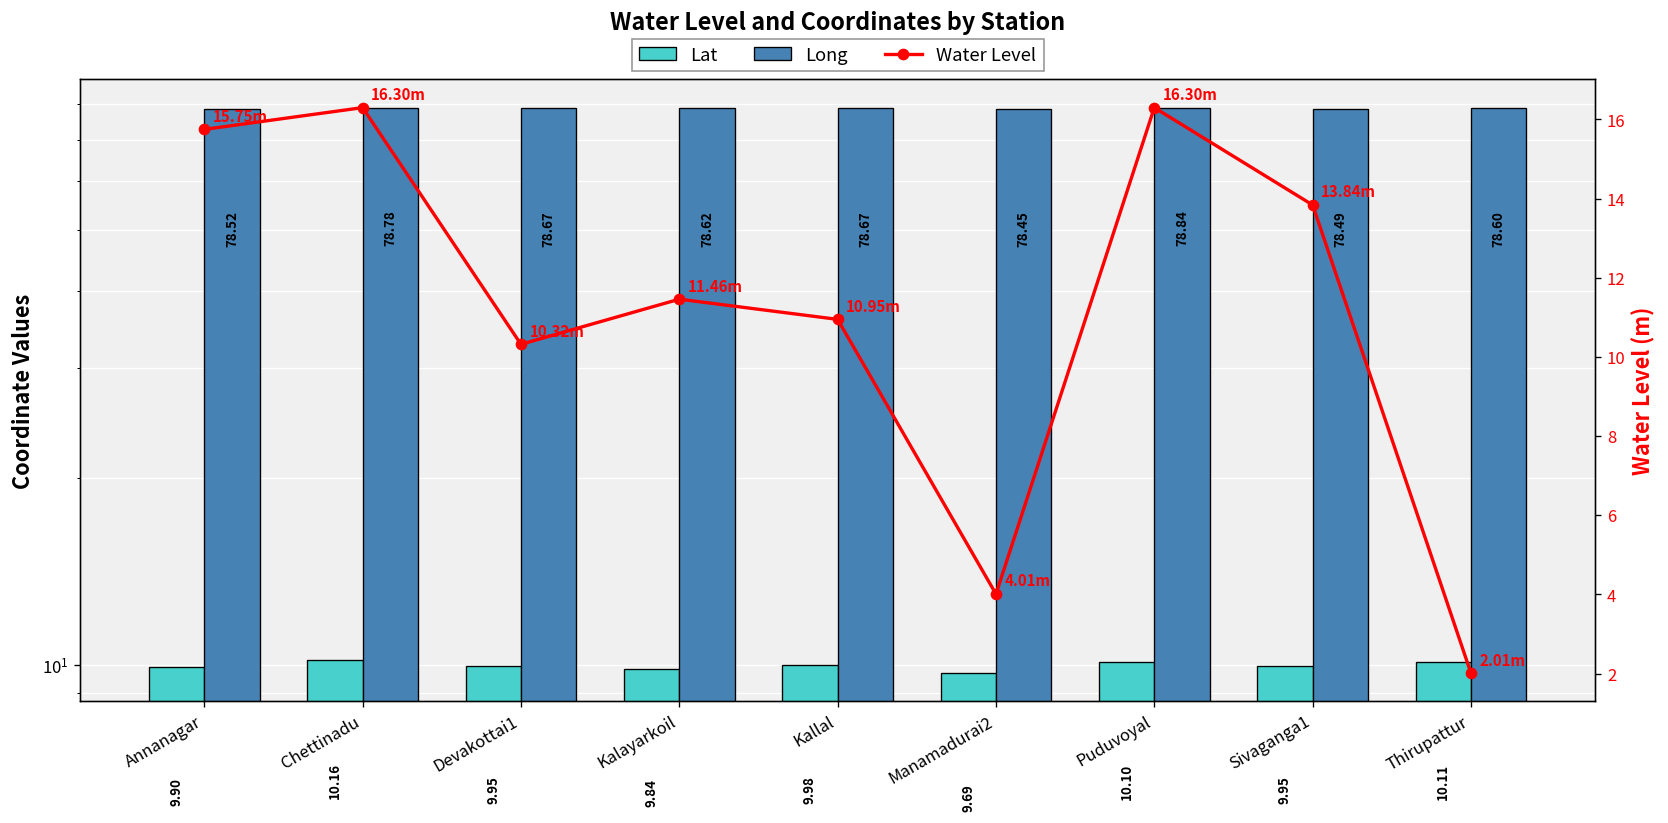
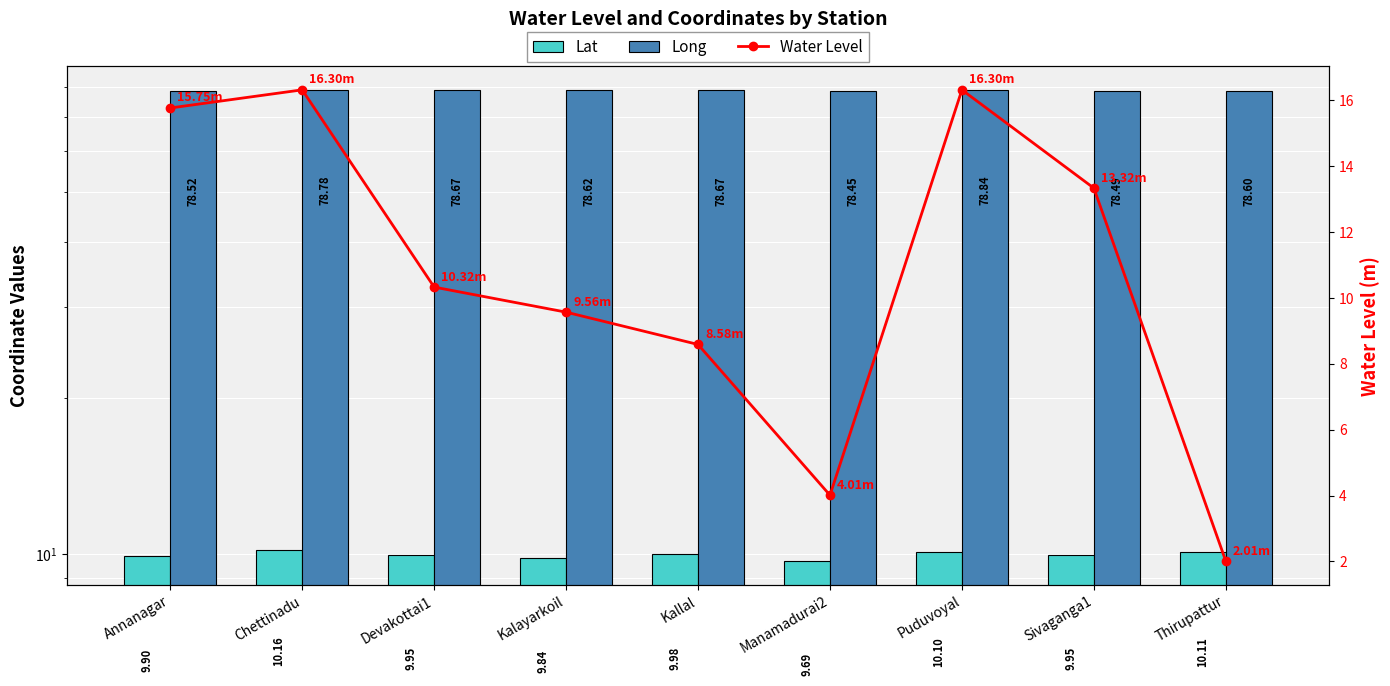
Water Level, Kalayarkoil: 11.46m -> 9.56m
Water Level, Kallal: 10.95m -> 8.58m
Water Level, Sivaganga1: 13.84m -> 13.32m
